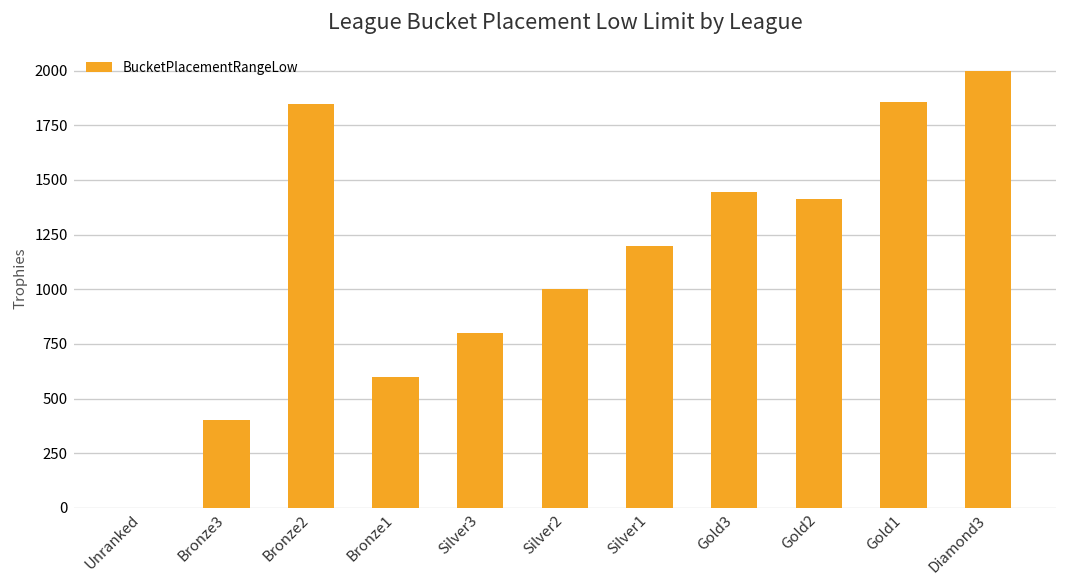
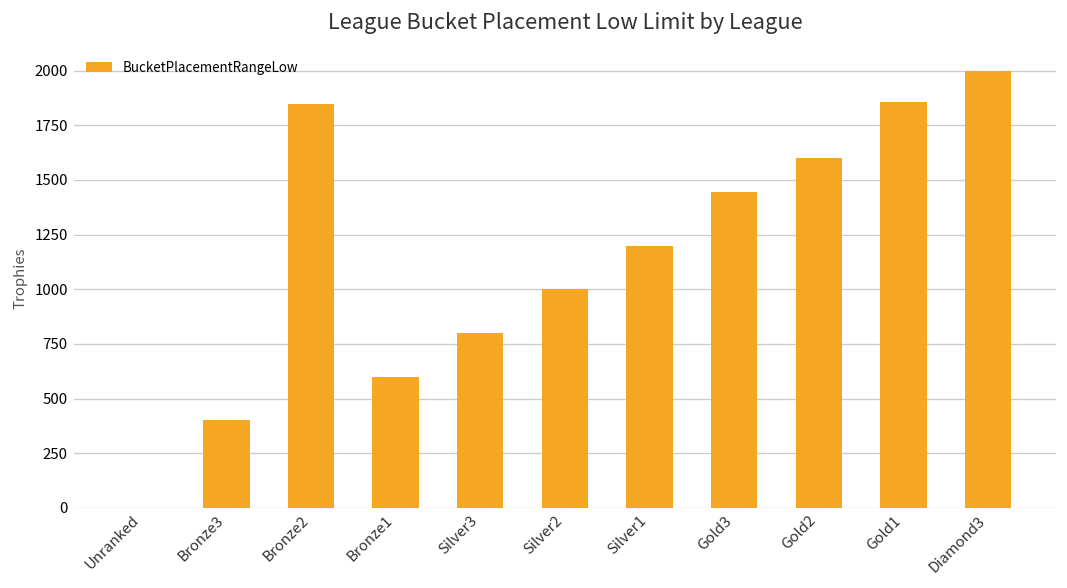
Gold2: 1420 -> 1600
